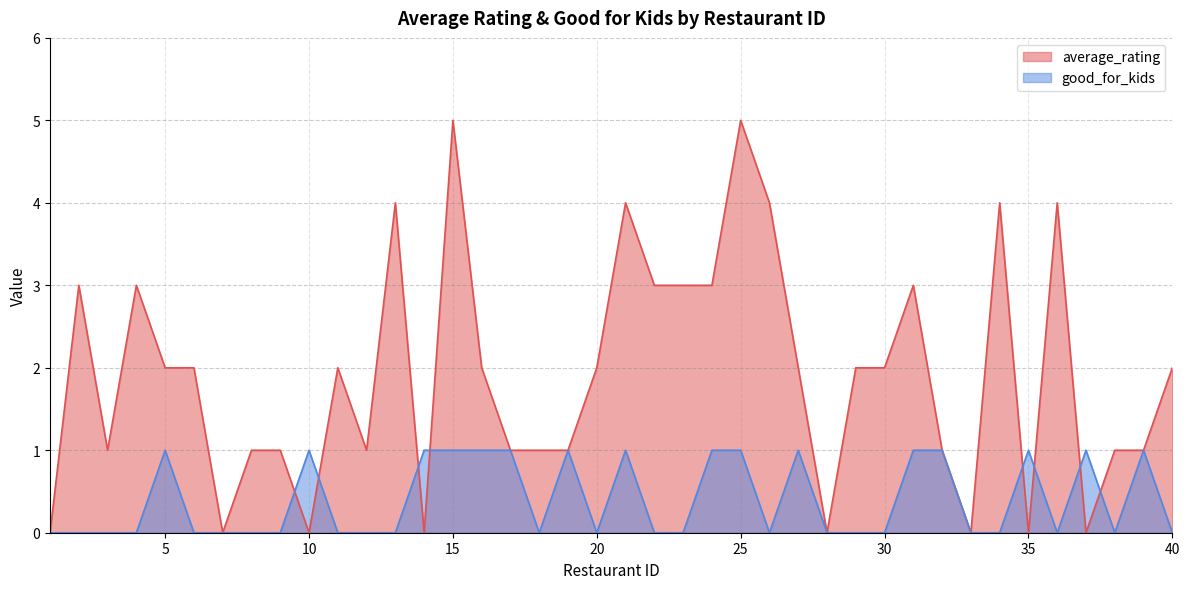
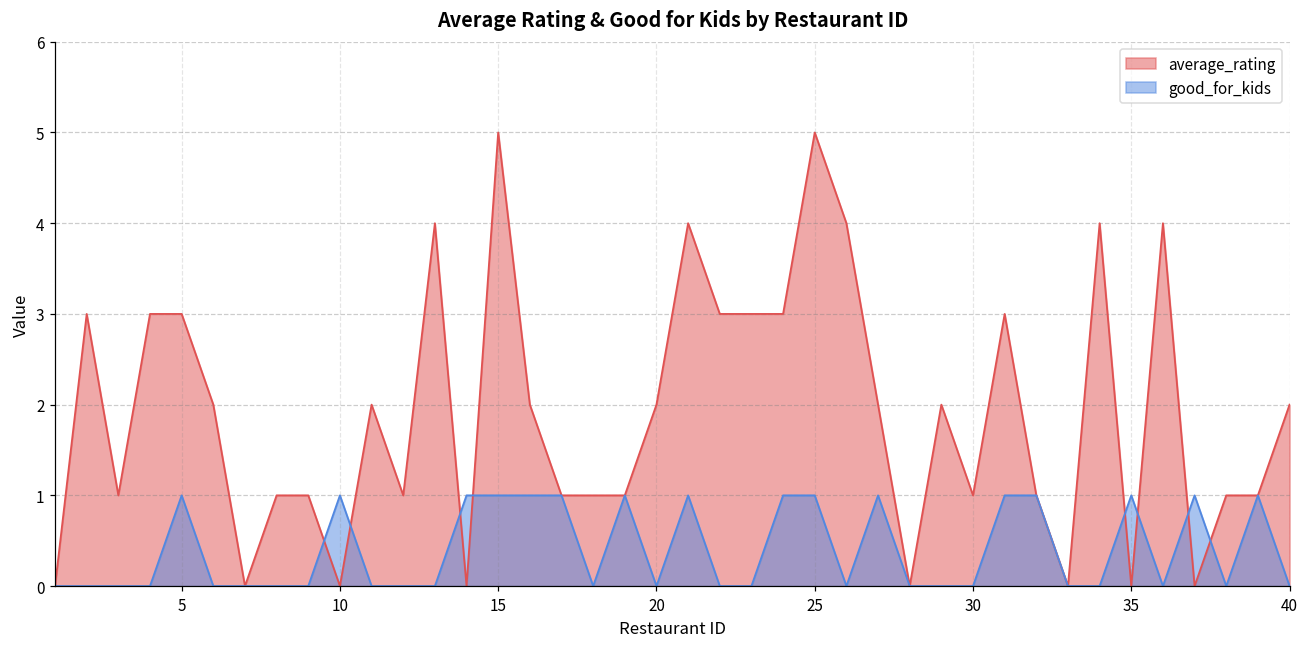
average_rating, 5: 2 -> 3
average_rating, 30: 2 -> 1
